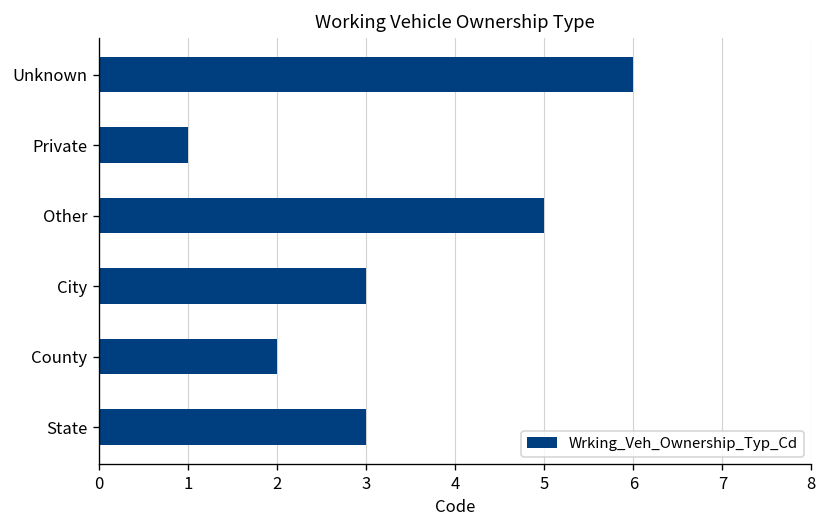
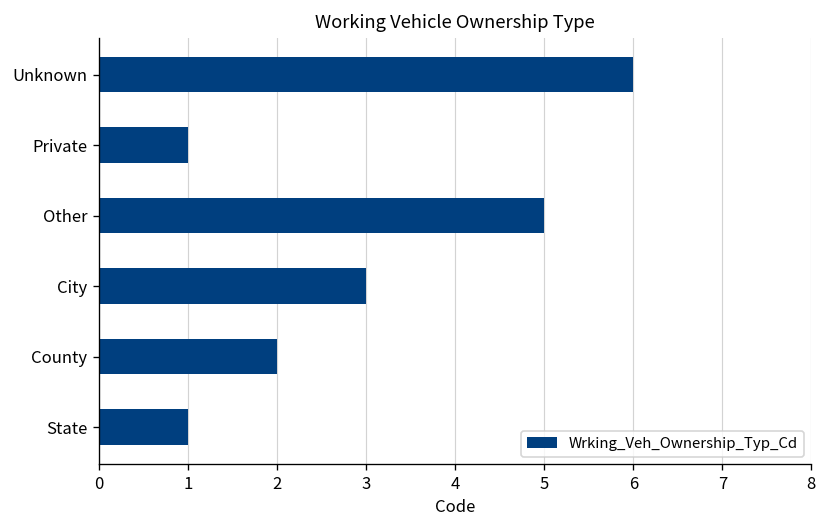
State: 3 -> 1
